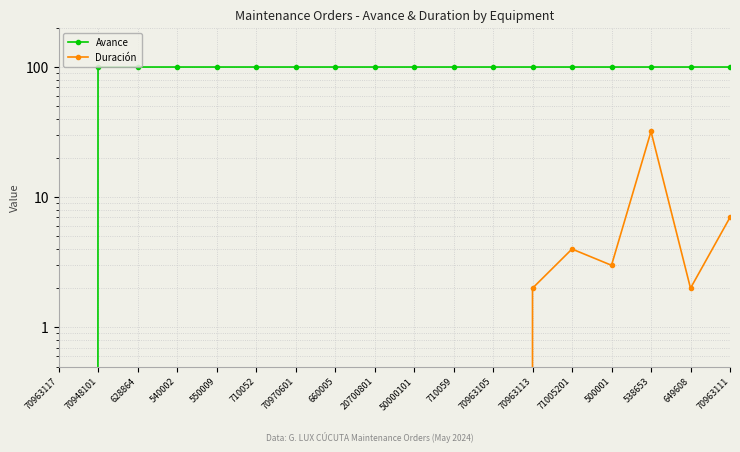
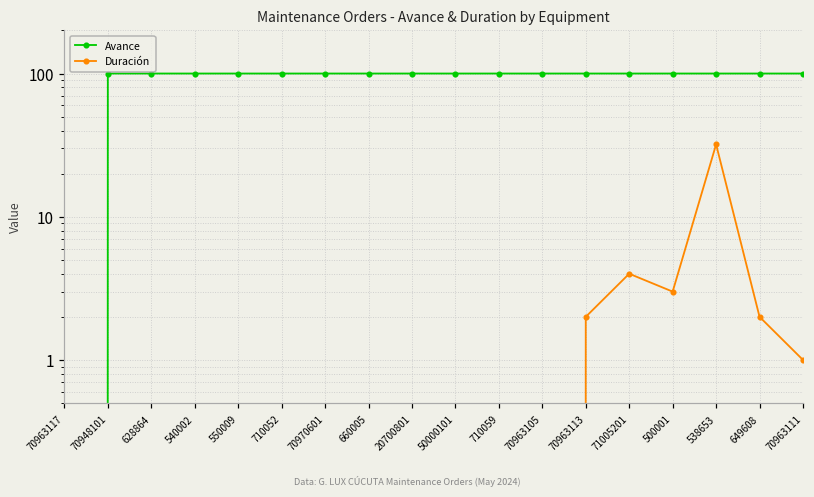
Duración, 70963111: 7 -> 1
